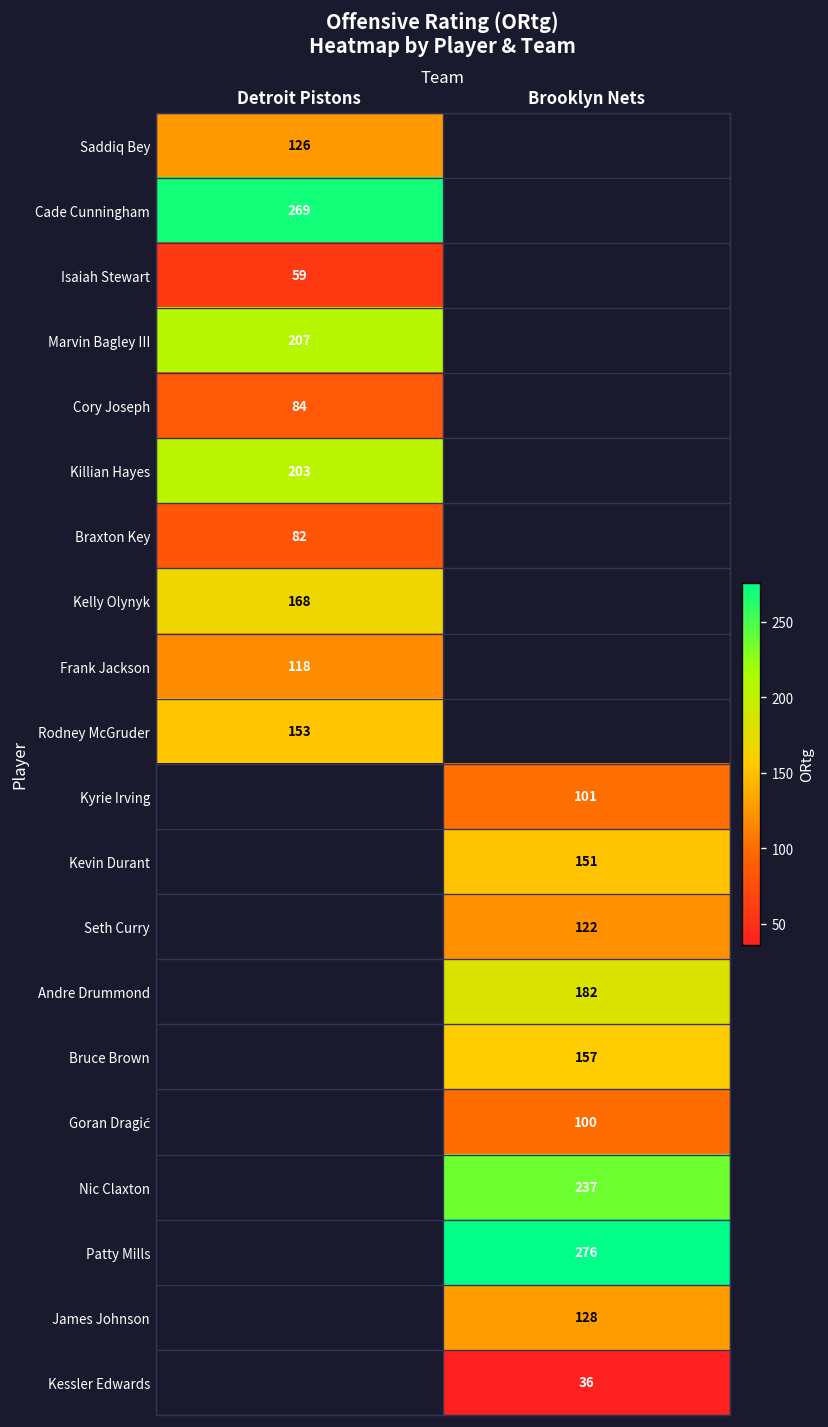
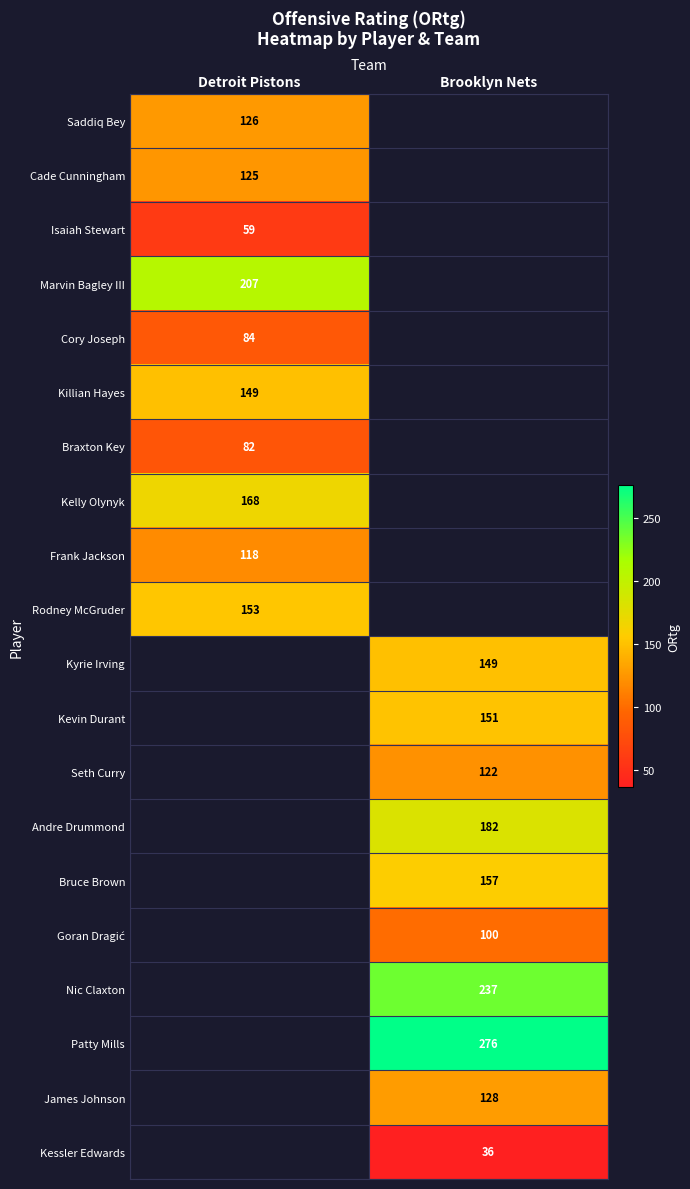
Cade Cunningham, Detroit Pistons: 269 -> 125
Killian Hayes, Detroit Pistons: 203 -> 149
Kyrie Irving, Brooklyn Nets: 101 -> 149
